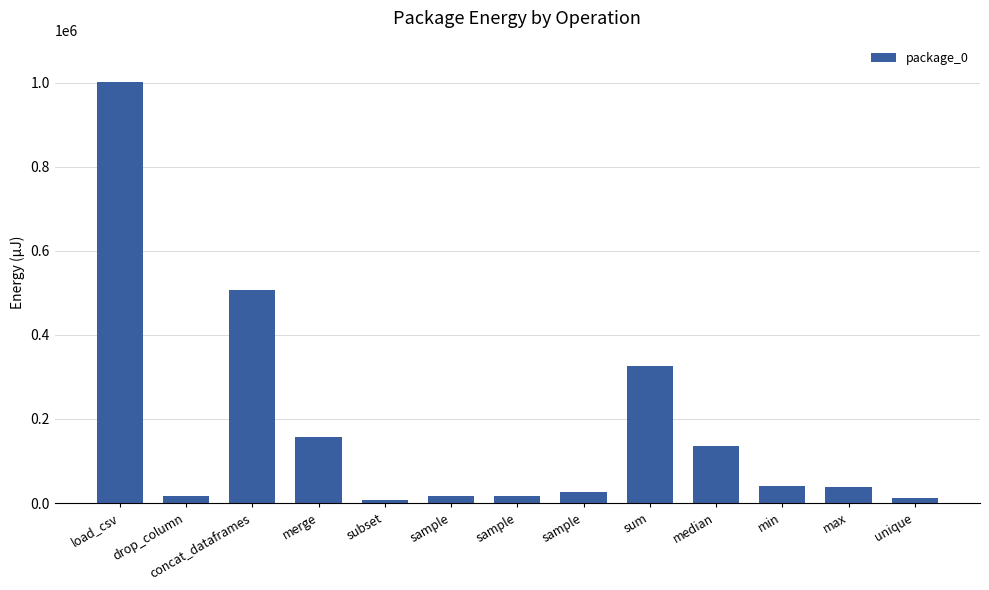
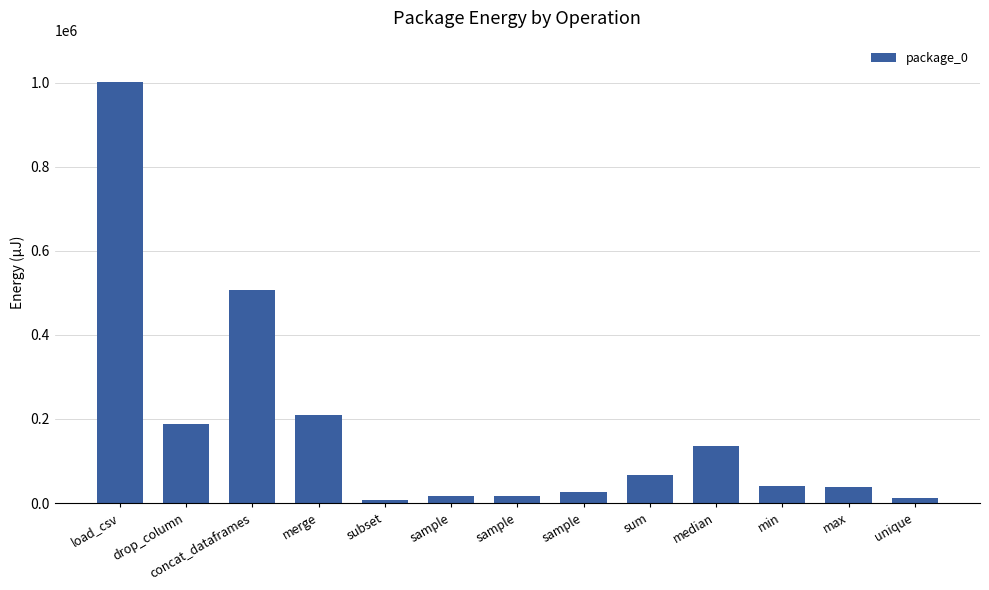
drop_column: 20000 -> 190000
merge: 160000 -> 210000
sum: 330000 -> 70000
